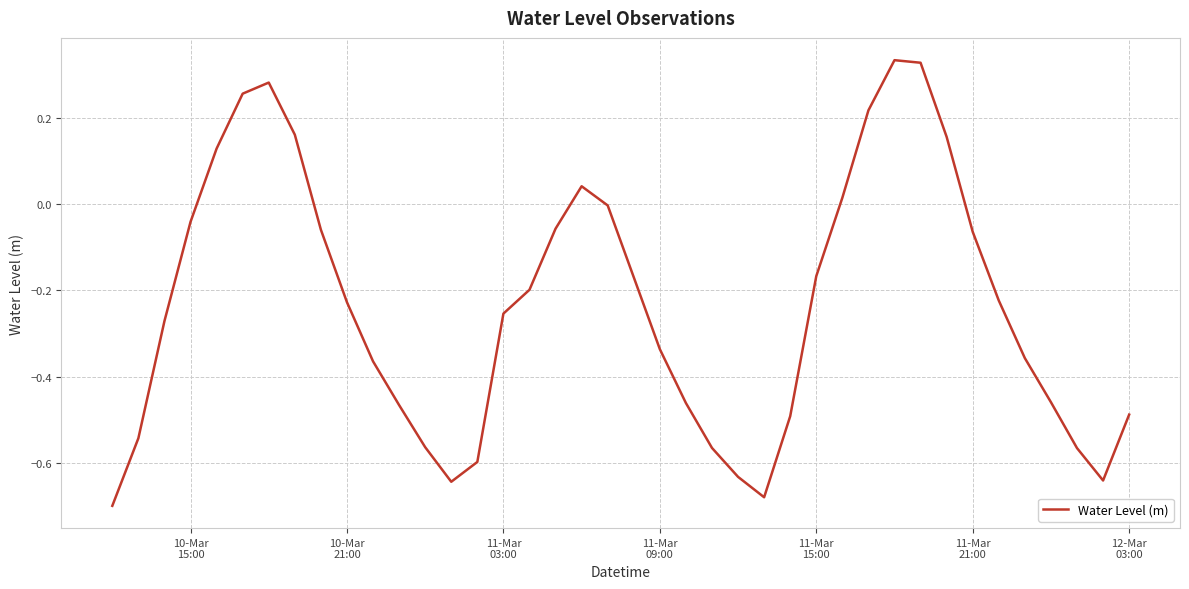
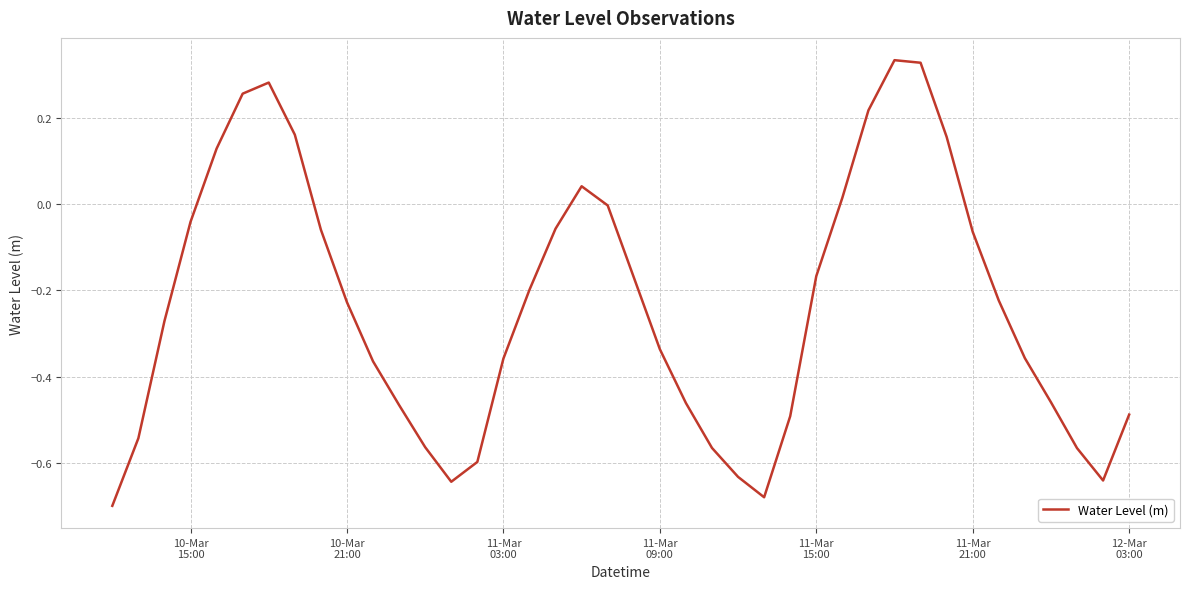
11-Mar 03:00: -0.25 -> -0.36
